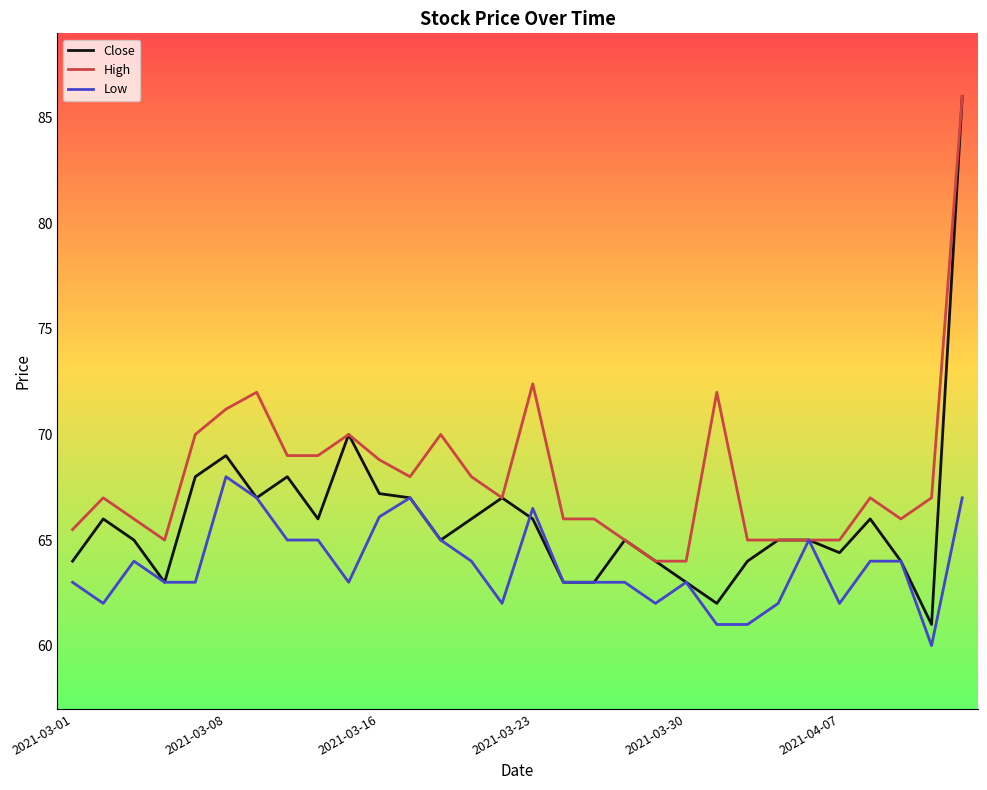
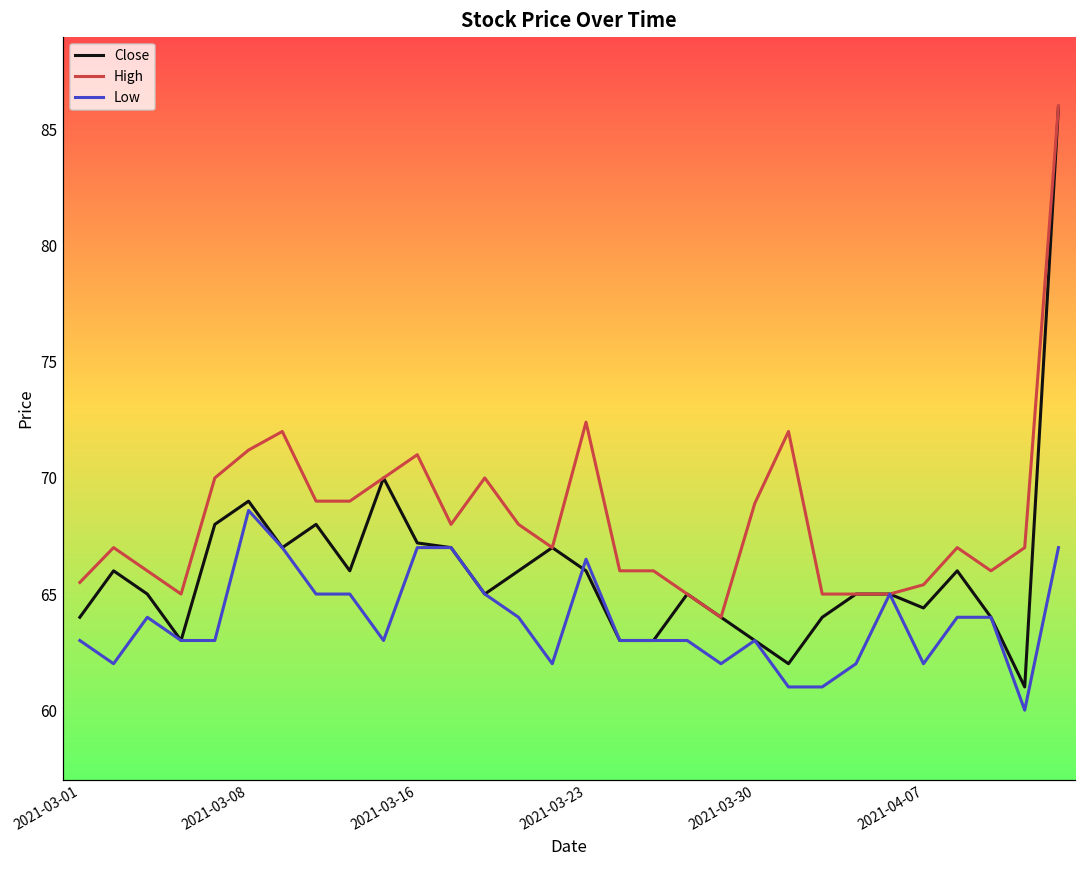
Low, 2021-03-08: 68.0 -> 68.6
High, 2021-03-16: 68.8 -> 71.0
Low, 2021-03-16: 66.1 -> 67.0
High, 2021-03-30: 64.0 -> 68.9
High, 2021-04-07: 65.0 -> 65.4
